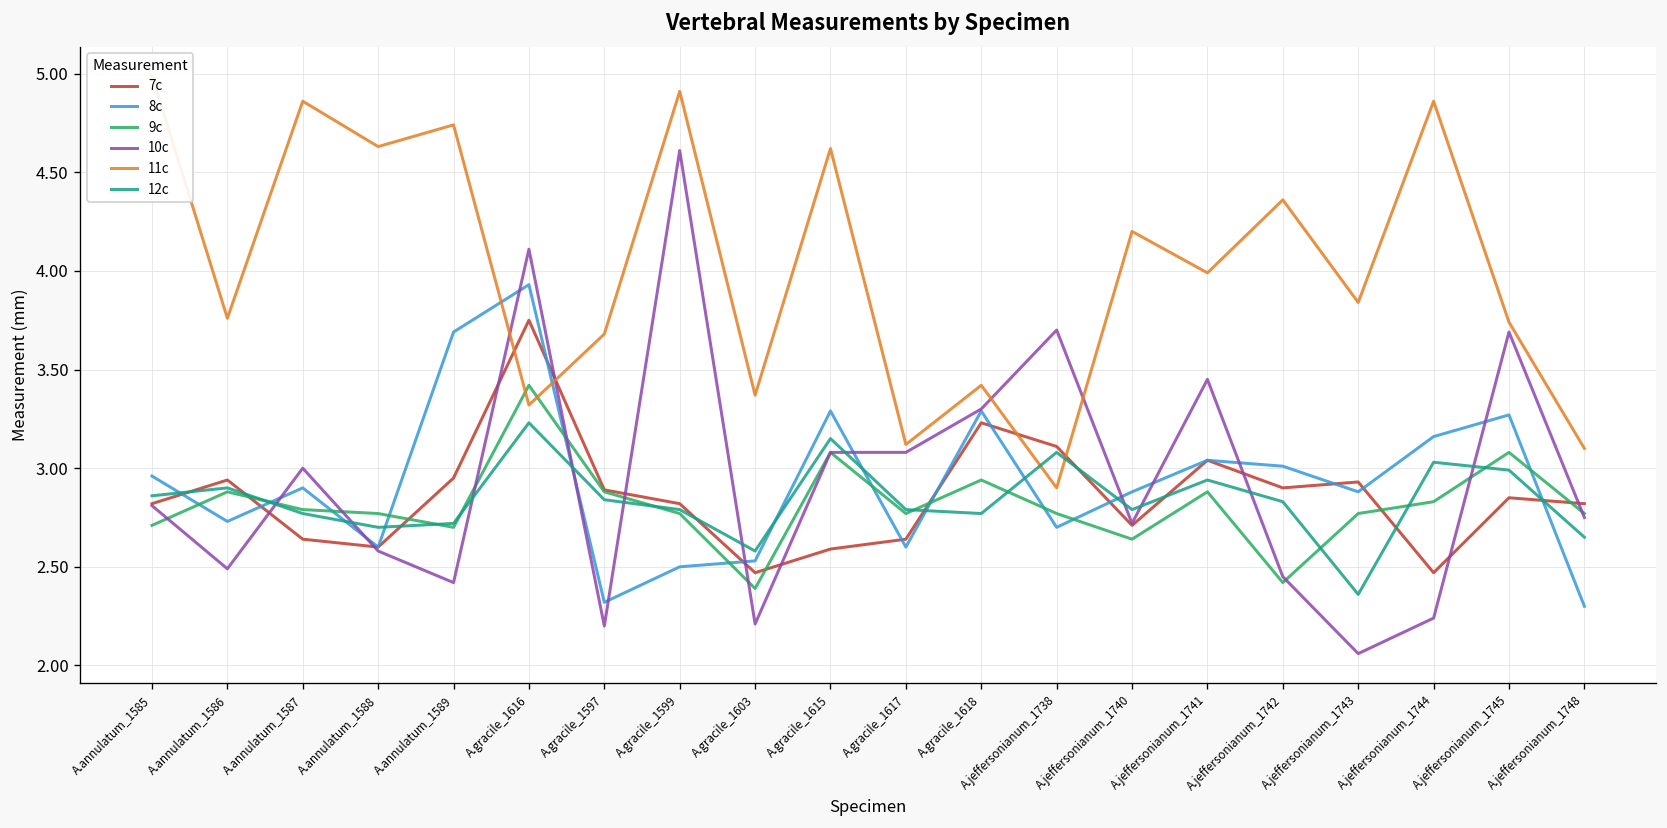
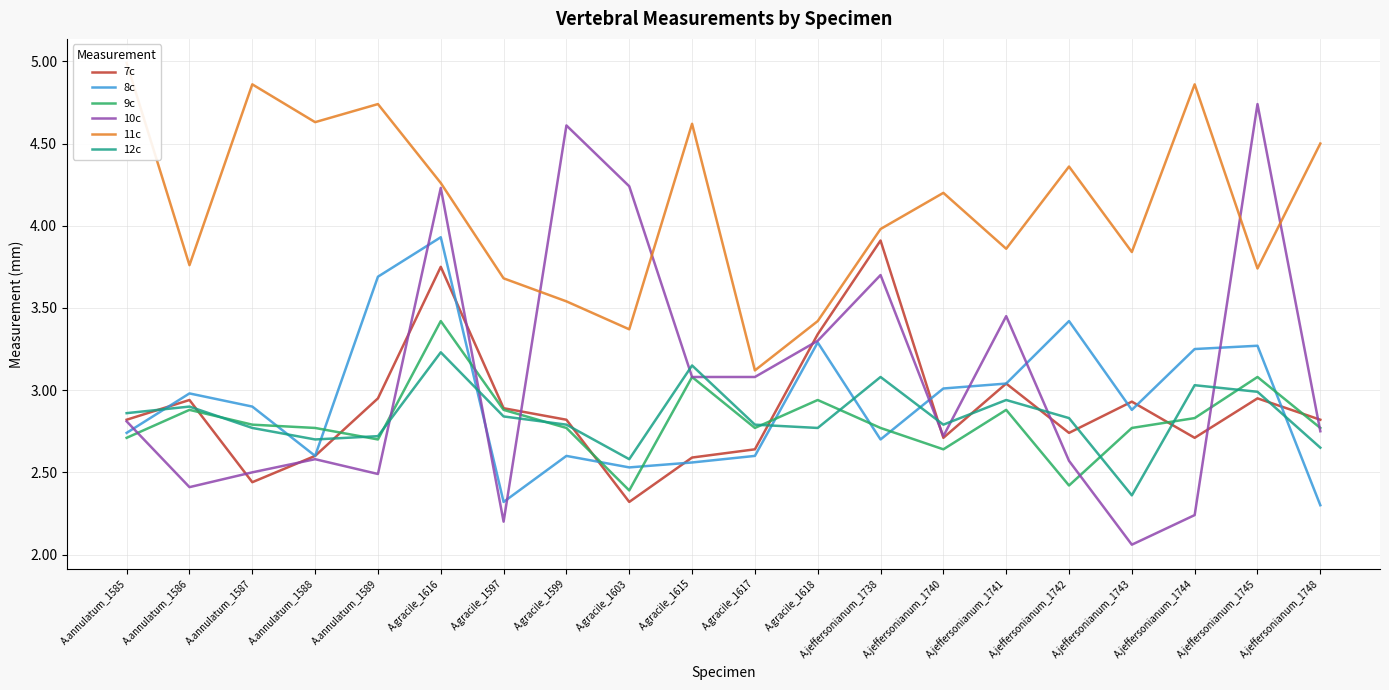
8c, A.annulatum_1585: 2.96 -> 2.74
8c, A.annulatum_1586: 2.73 -> 2.98
10c, A.annulatum_1586: 2.49 -> 2.41
7c, A.annulatum_1587: 2.64 -> 2.44
10c, A.annulatum_1587: 3.0 -> 2.5
10c, A.annulatum_1589: 2.42 -> 2.49
10c, A.gracile_1616: 4.11 -> 4.23
11c, A.gracile_1616: 3.32 -> 4.26
8c, A.gracile_1599: 2.5 -> 2.6
11c, A.gracile_1599: 4.91 -> 3.54
7c, A.gracile_1603: 2.47 -> 2.32
10c, A.gracile_1603: 2.21 -> 4.24
8c, A.gracile_1615: 3.29 -> 2.56
7c, A.gracile_1618: 3.23 -> 3.34
7c, A.jeffersonianum_1738: 3.11 -> 3.91
11c, A.jeffersonianum_1738: 2.90 -> 3.98
8c, A.jeffersonianum_1740: 2.88 -> 3.01
11c, A.jeffersonianum_1741: 3.99 -> 3.86
7c, A.jeffersonianum_1742: 2.90 -> 2.74
8c, A.jeffersonianum_1742: 3.01 -> 3.42
10c, A.jeffersonianum_1742: 2.45 -> 2.57
7c, A.jeffersonianum_1744: 2.47 -> 2.71
8c, A.jeffersonianum_1744: 3.16 -> 3.25
7c, A.jeffersonianum_1745: 2.85 -> 2.95
10c, A.jeffersonianum_1745: 3.69 -> 4.74
11c, A.jeffersonianum_1748: 3.1 -> 4.5
